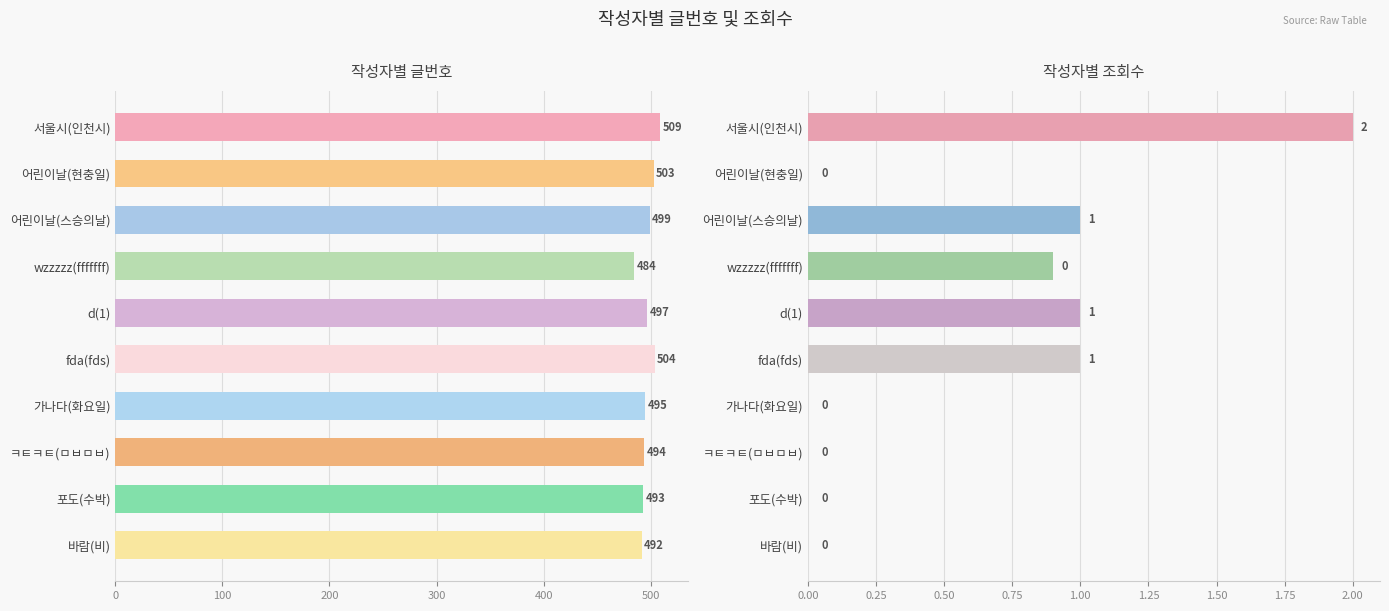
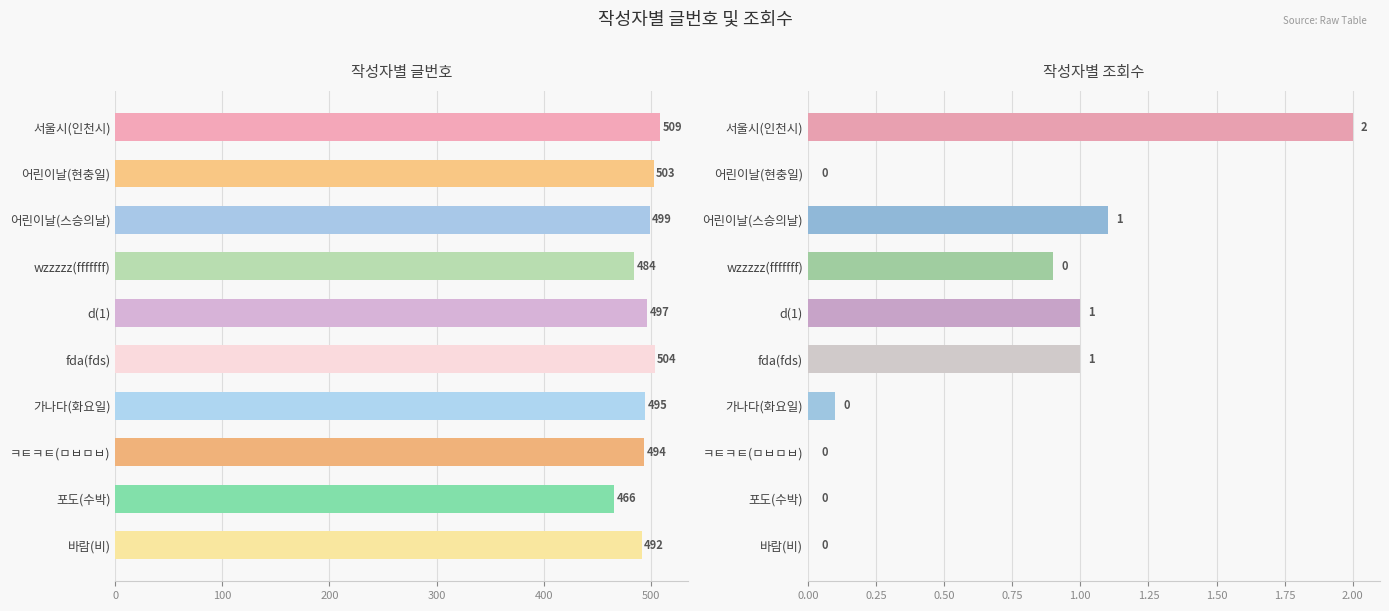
작성자별 글번호, 포도(수박): 493 -> 466
작성자별 조회수, 어린이날(스승의날): 1.0 -> 1.1
작성자별 조회수, 가나다(화요일): 0.0 -> 0.1
